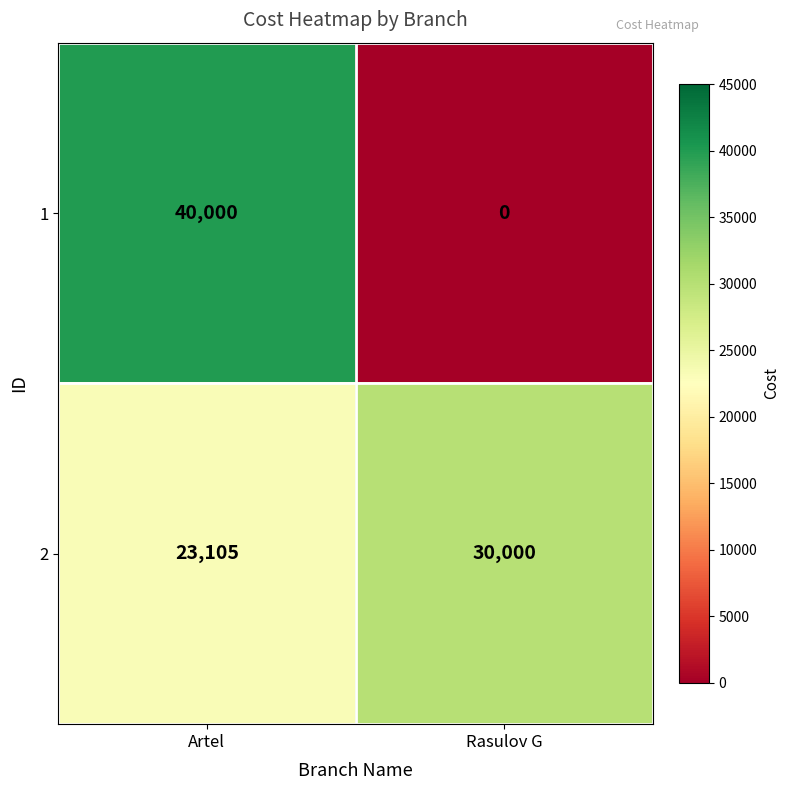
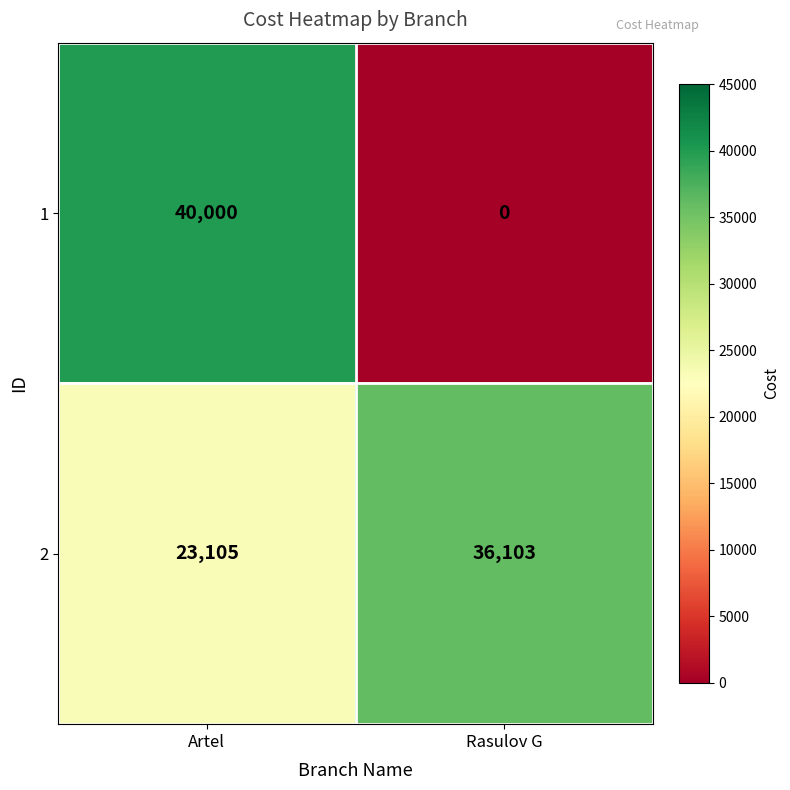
2, Rasulov G: 30,000 -> 36,103
